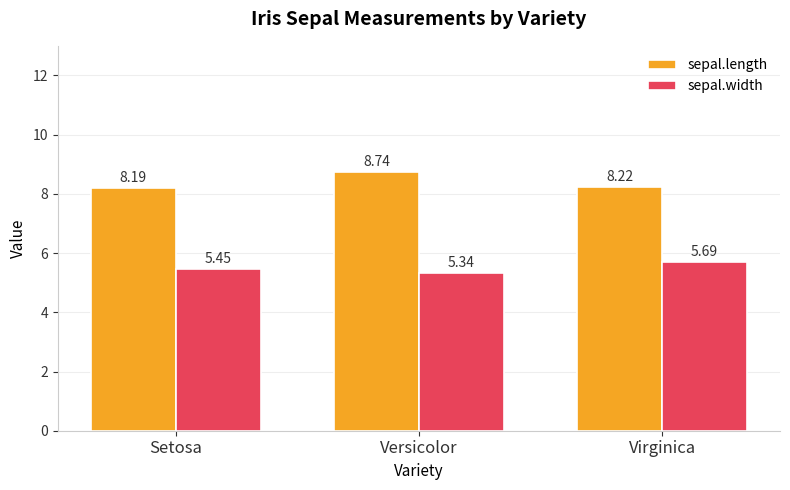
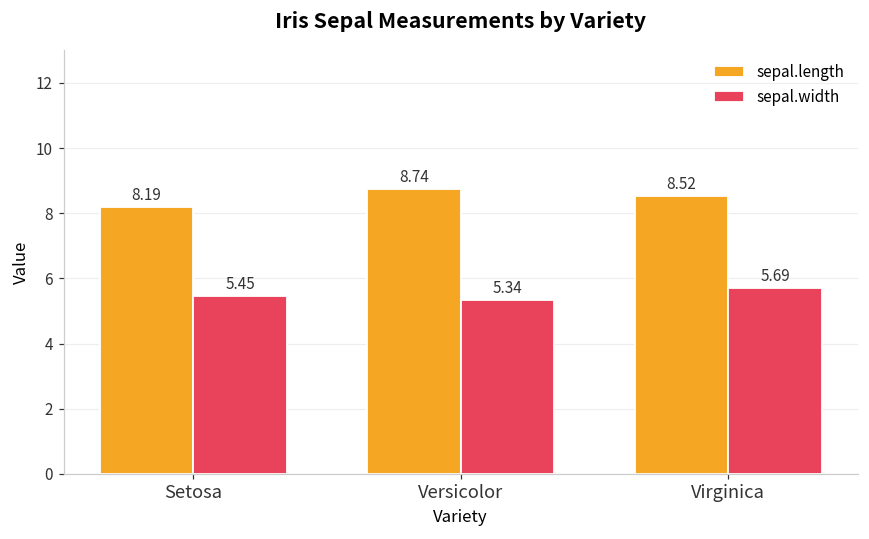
sepal.length, Virginica: 8.22 -> 8.52
